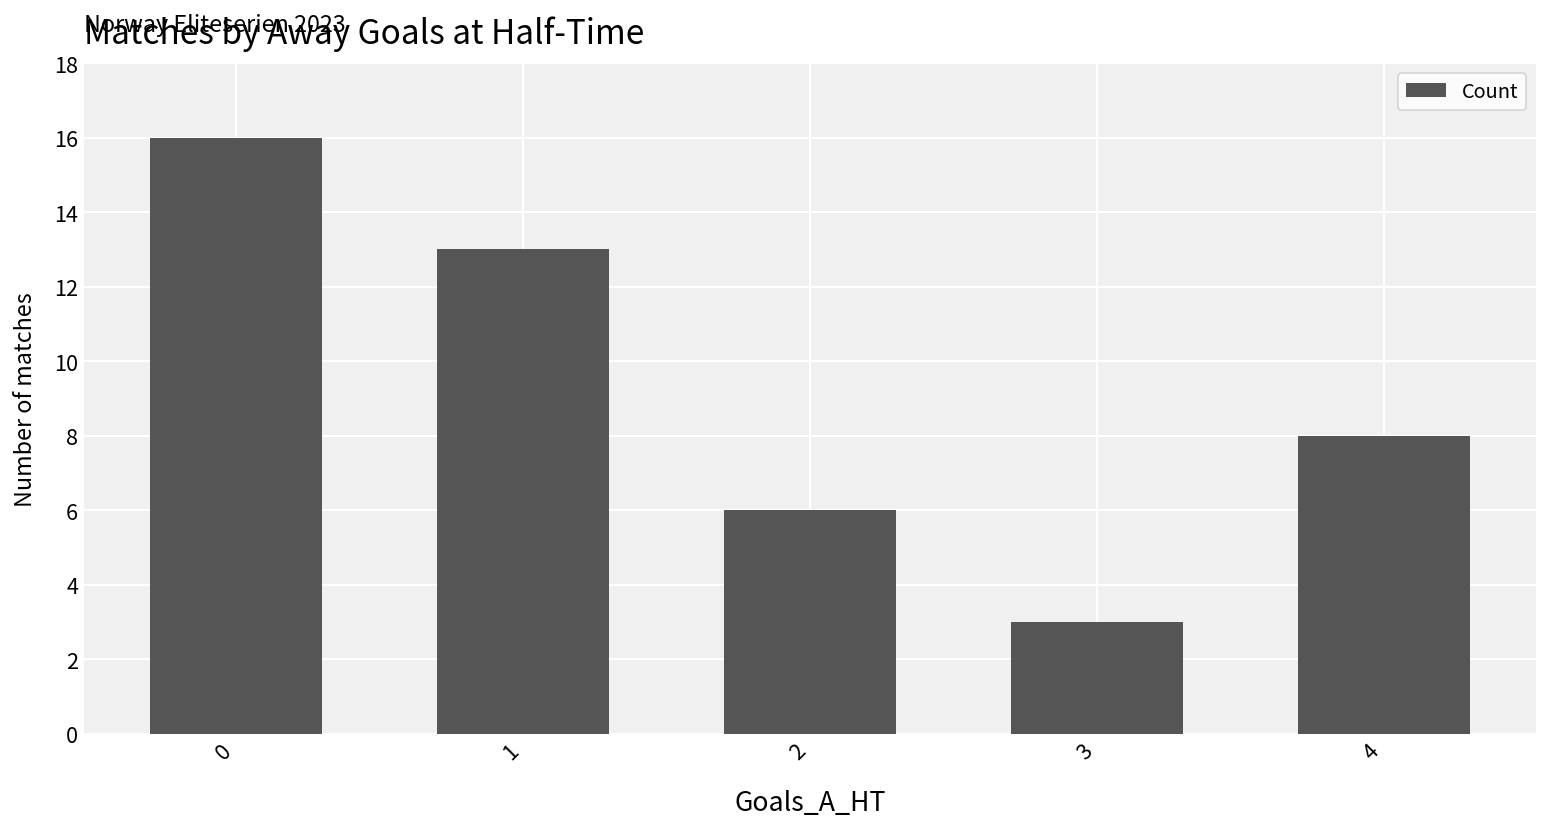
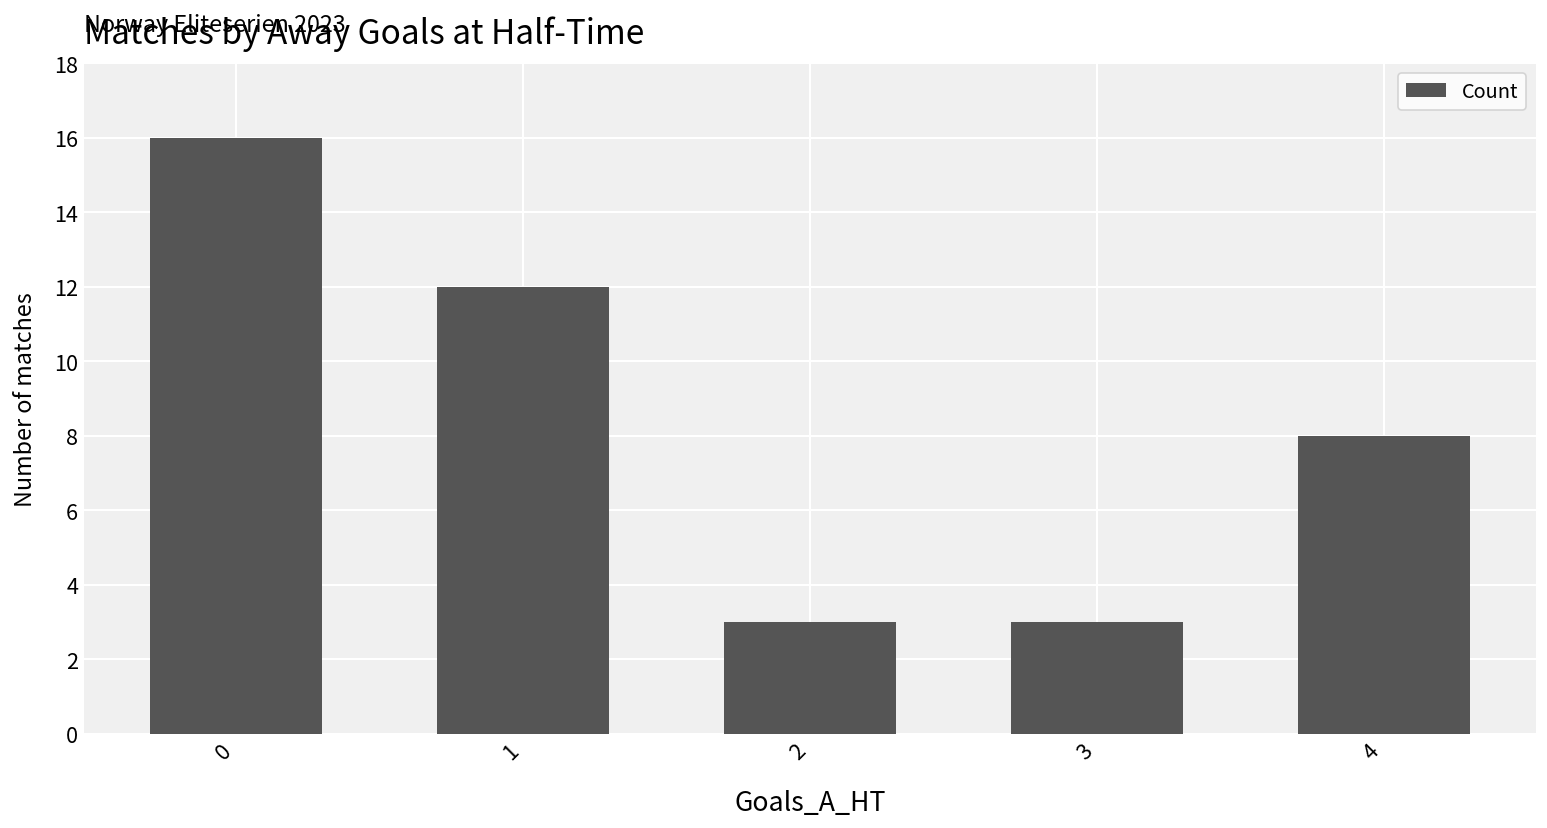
1: 13 -> 12
2: 6 -> 3
